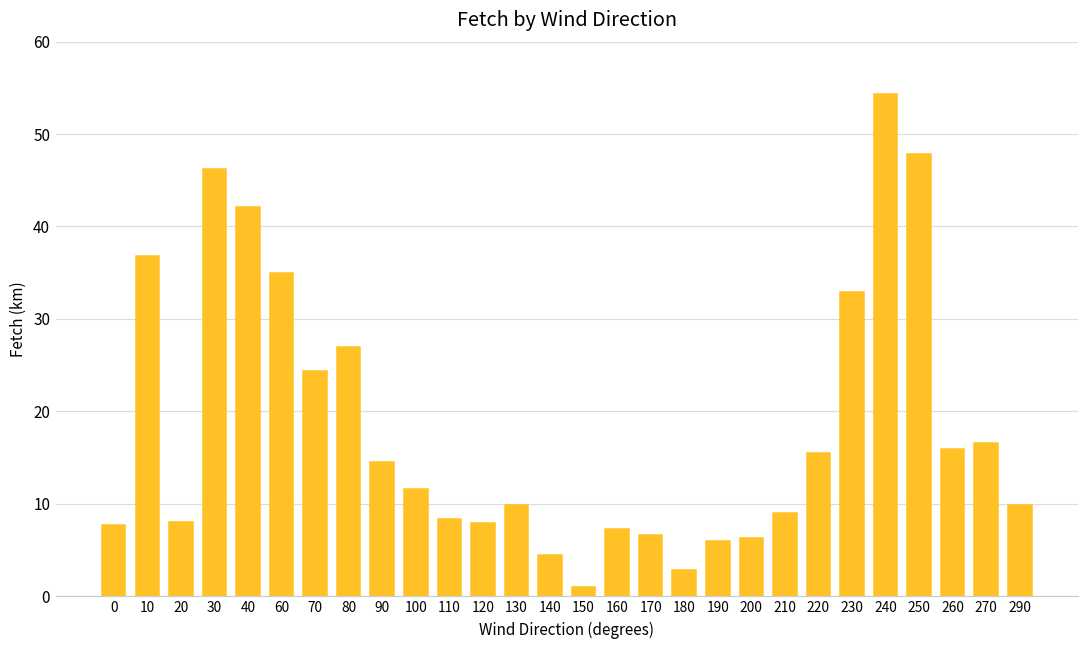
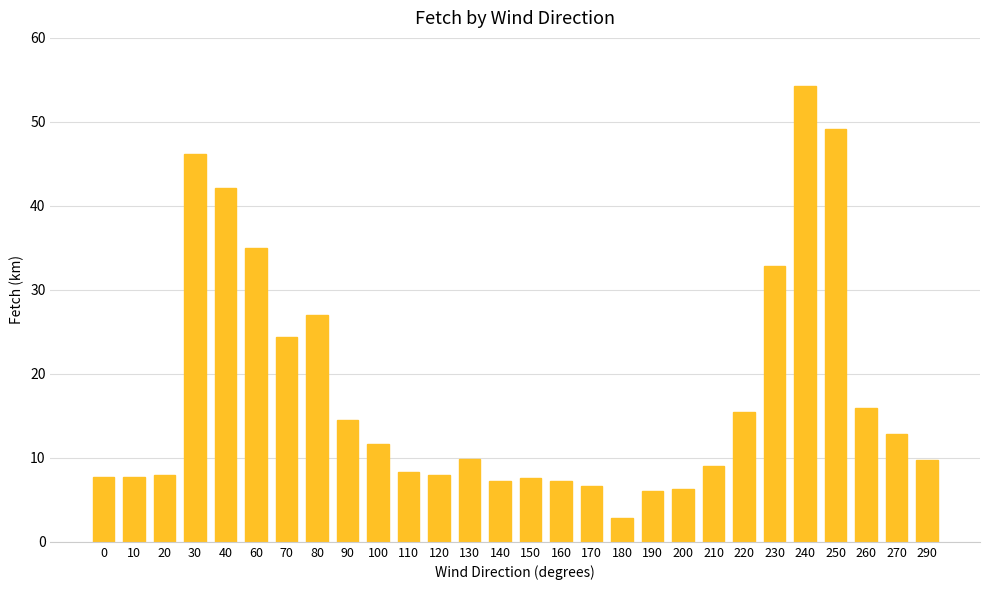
10: 37 -> 8
140: 4 -> 7
150: 1 -> 8
250: 48 -> 49
270: 17 -> 13
